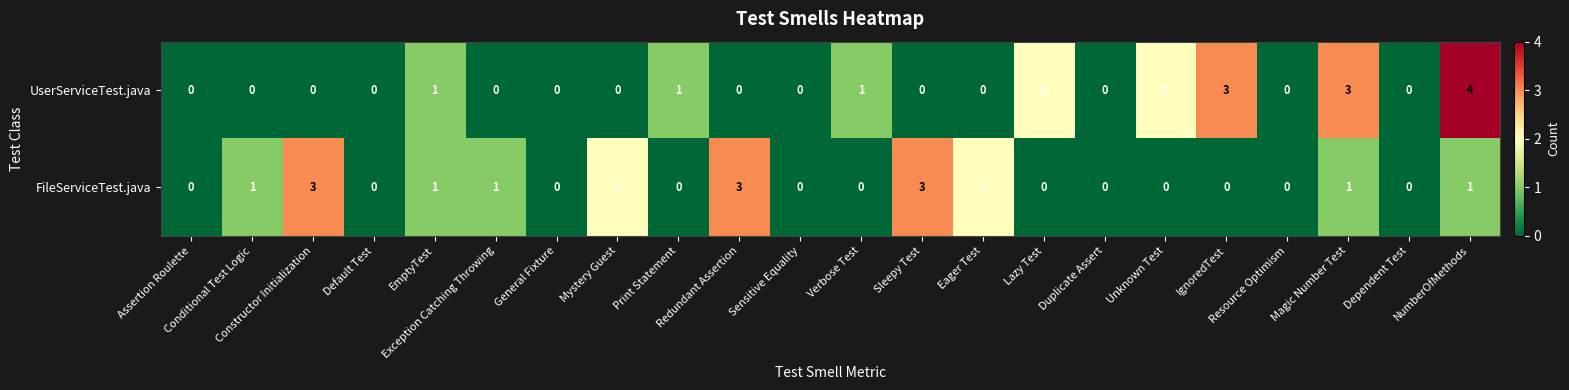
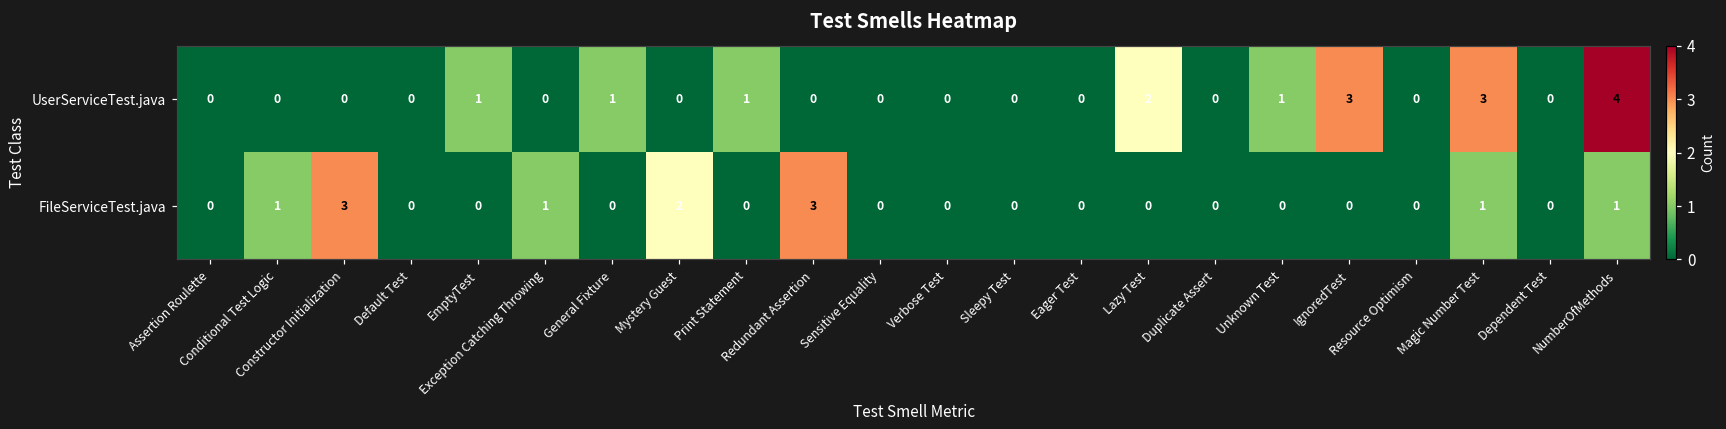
UserServiceTest.java, General Fixture: 0 -> 1
UserServiceTest.java, Verbose Test: 1 -> 0
UserServiceTest.java, Unknown Test: 2 -> 1
FileServiceTest.java, EmptyTest: 1 -> 0
FileServiceTest.java, Sleepy Test: 3 -> 0
FileServiceTest.java, Eager Test: 2 -> 0
